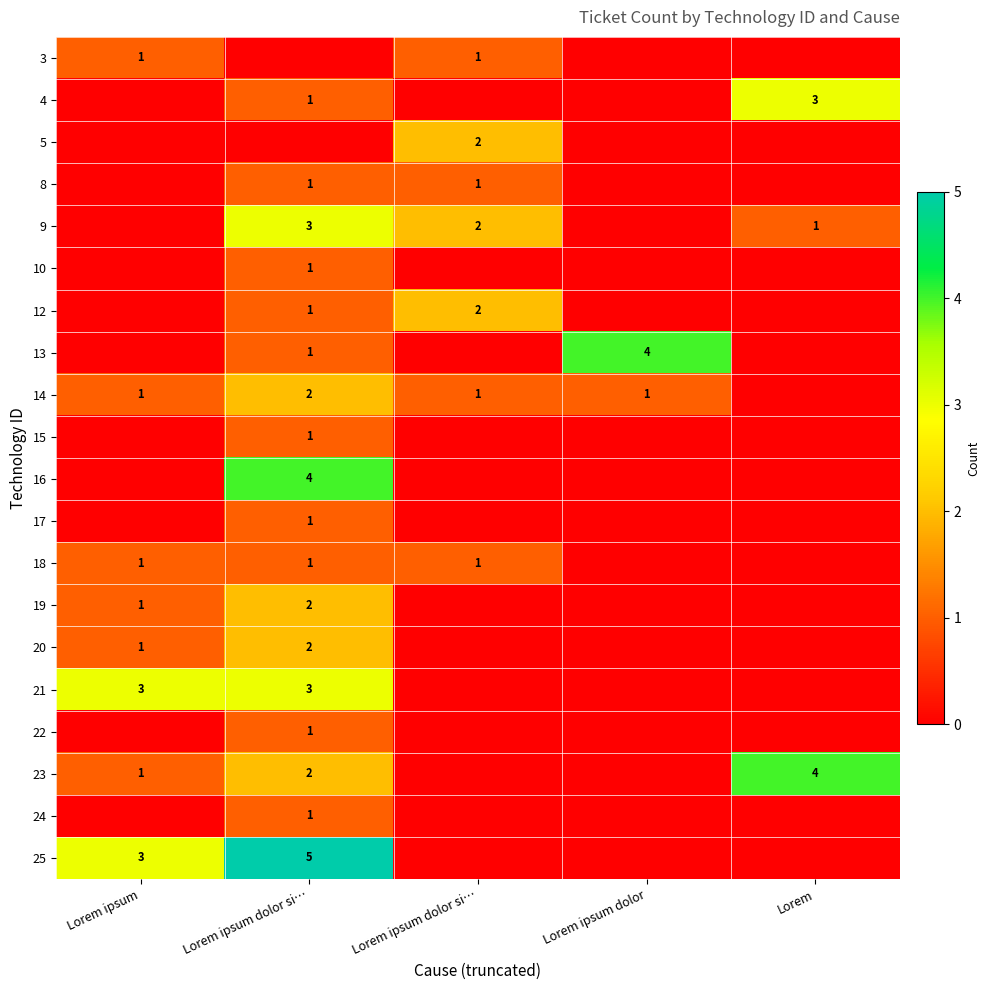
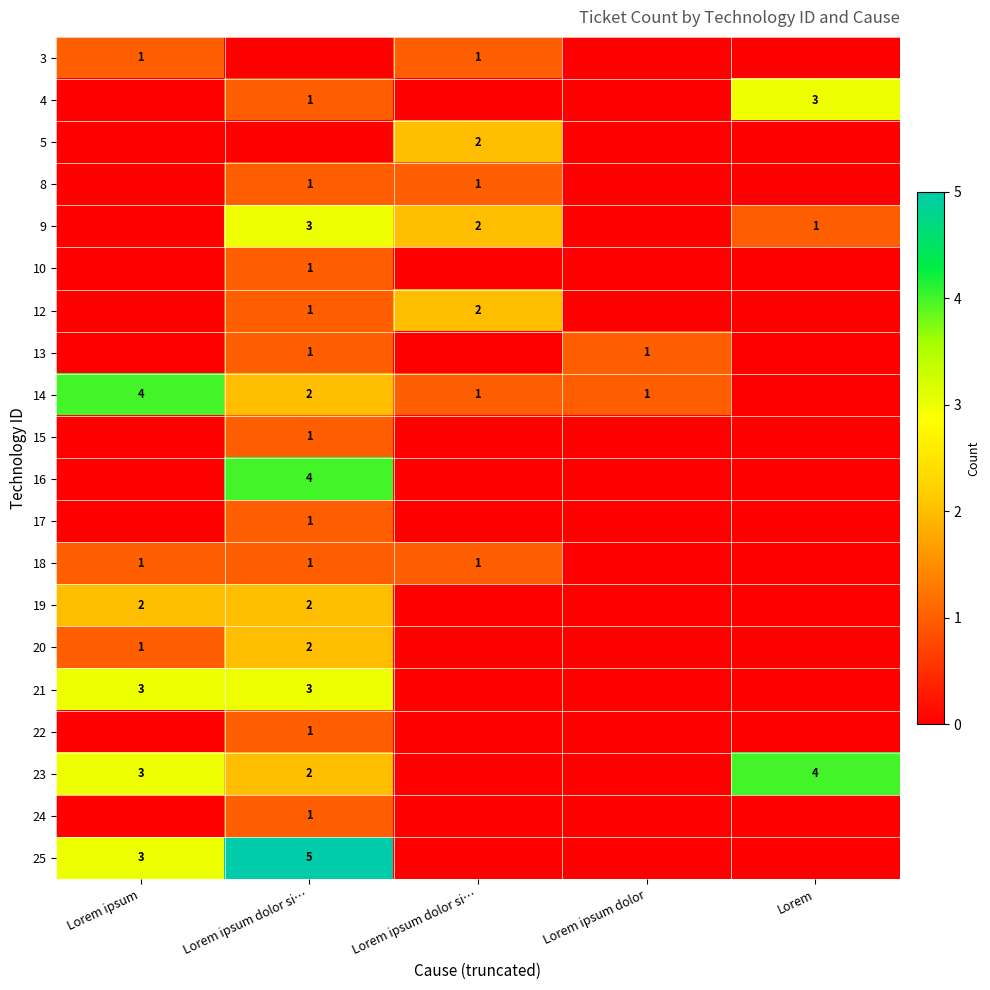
13, Lorem ipsum dolor: 4 -> 1
14, Lorem ipsum: 1 -> 4
19, Lorem ipsum: 1 -> 2
23, Lorem ipsum: 1 -> 3
